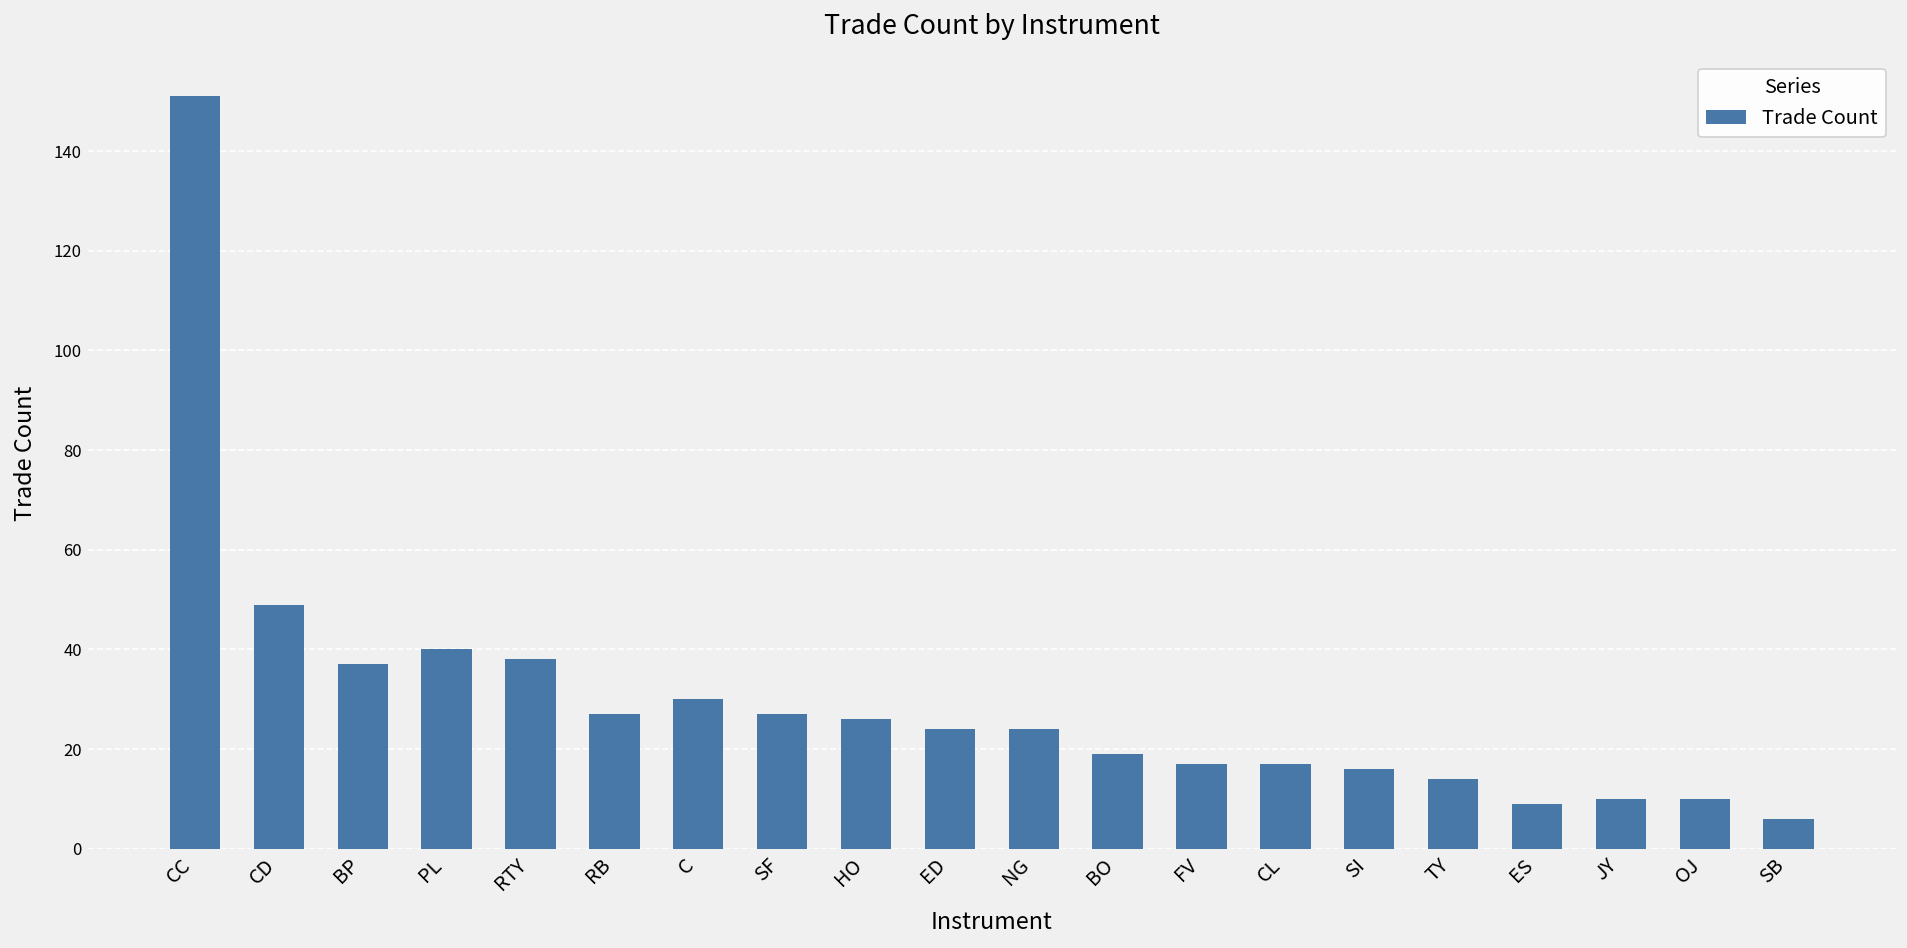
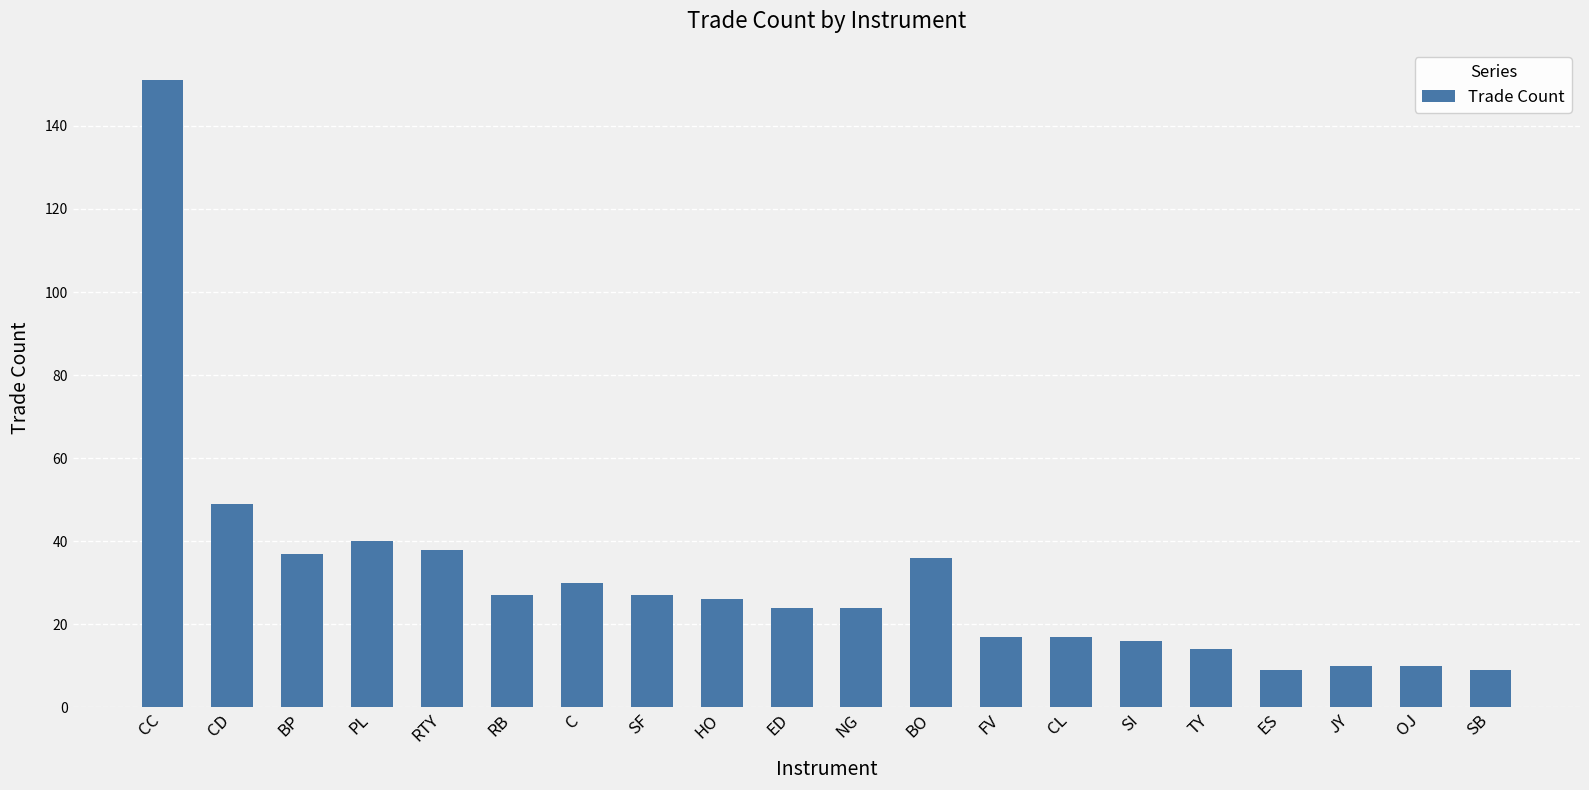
BO: 19 -> 36
SB: 6 -> 9
